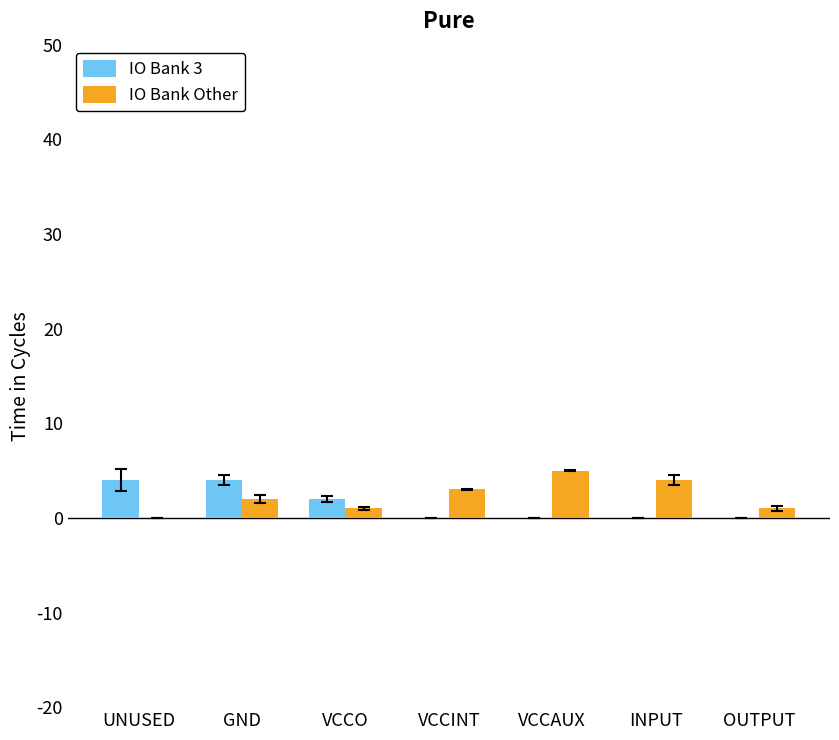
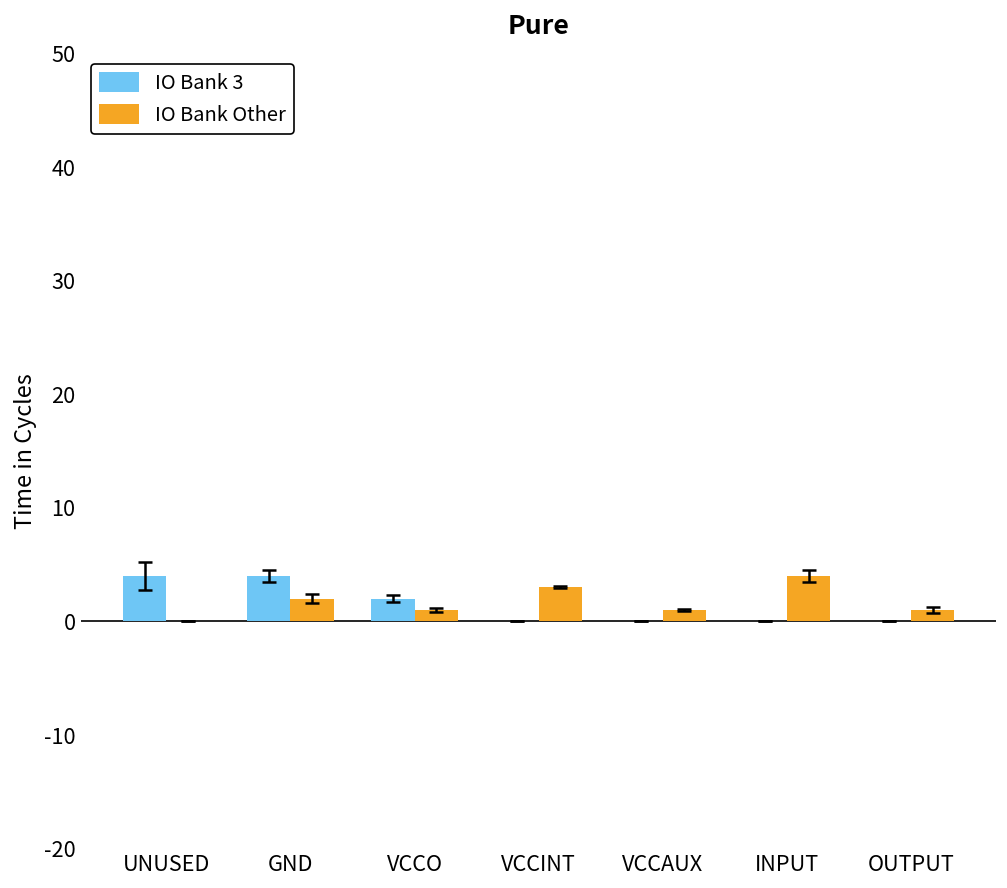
IO Bank Other, VCCAUX: 5 -> 1
